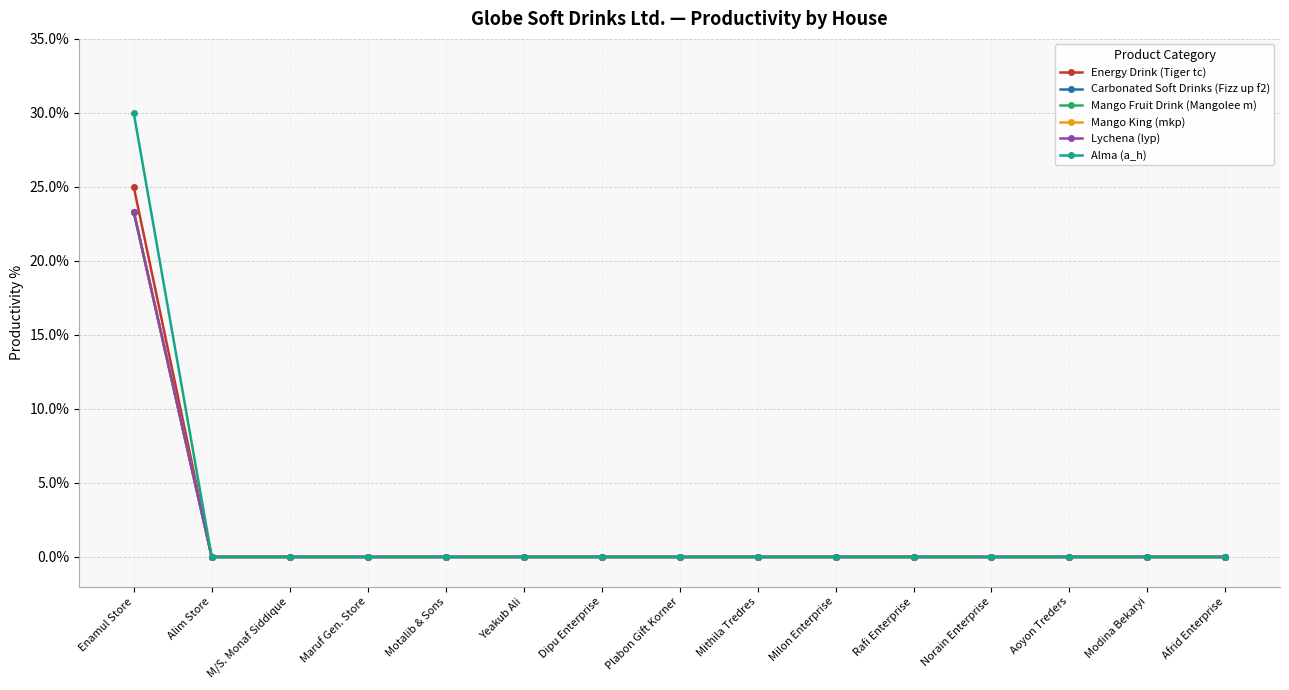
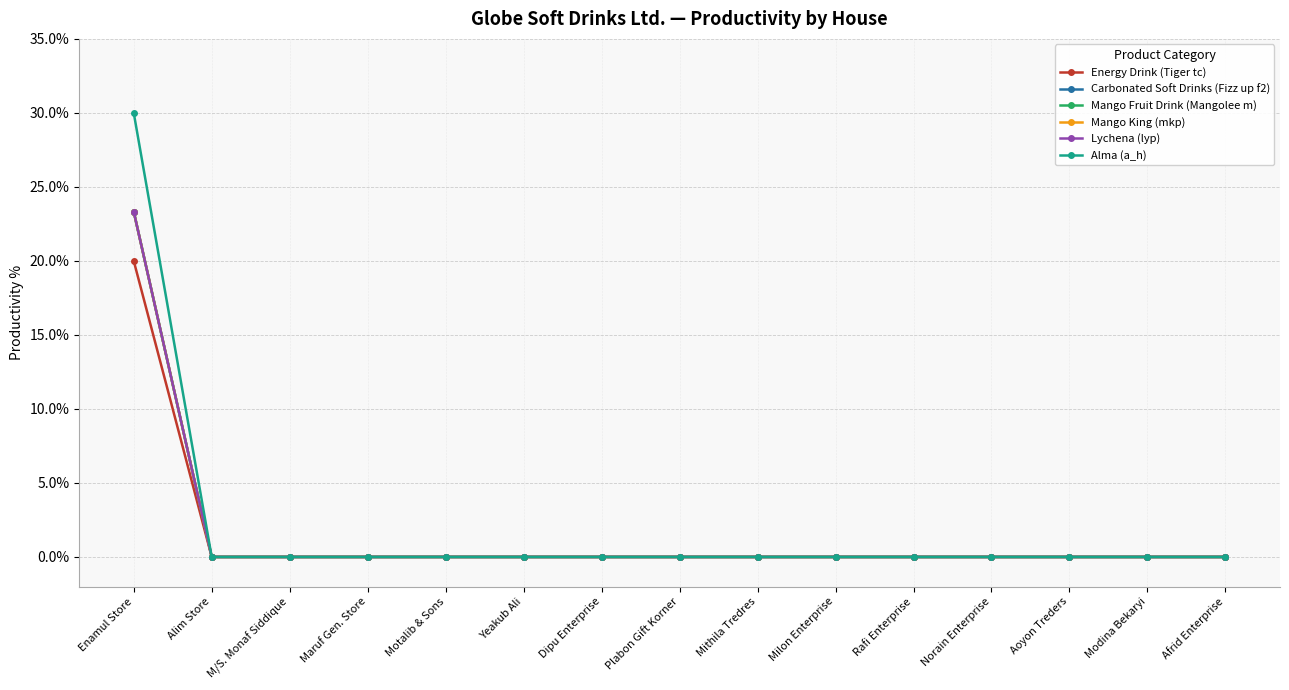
Energy Drink (Tiger tc), Enamul Store: 25% -> 20%
